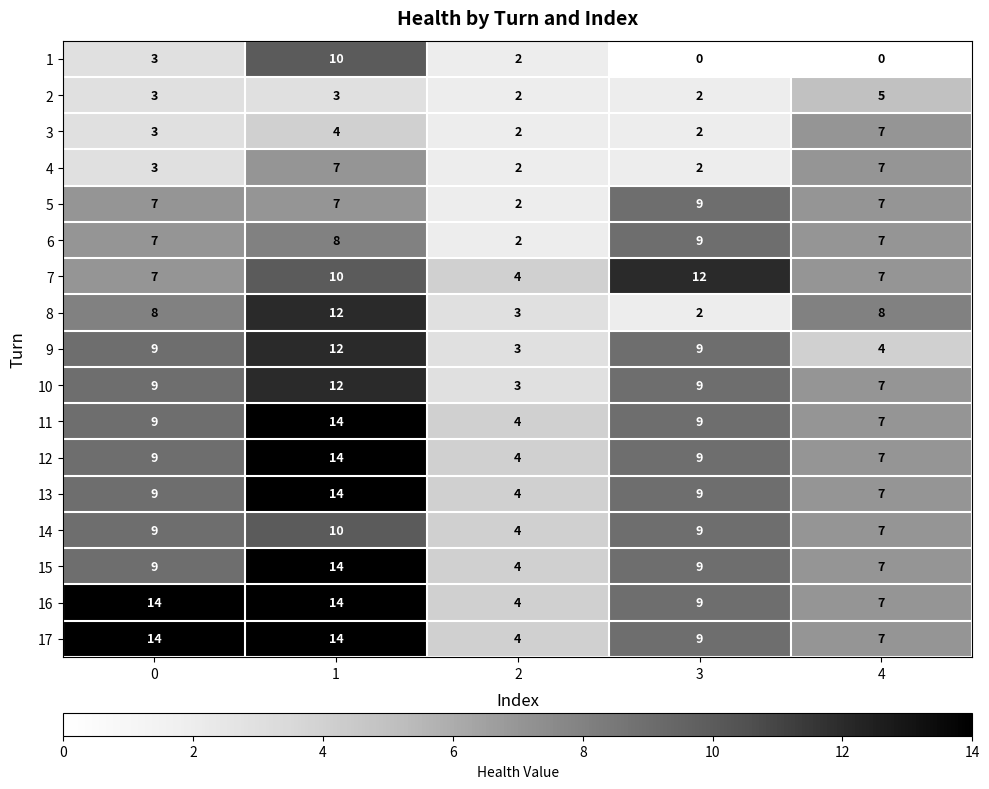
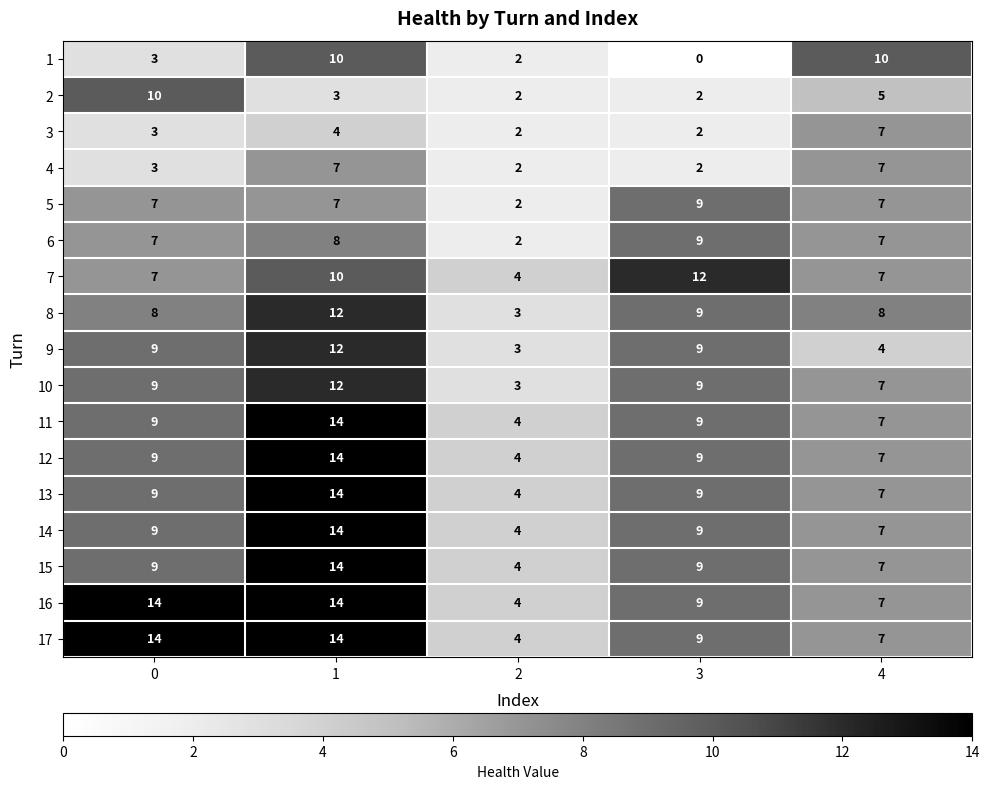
1, 4: 0 -> 10
2, 0: 3 -> 10
8, 3: 2 -> 9
14, 1: 10 -> 14
